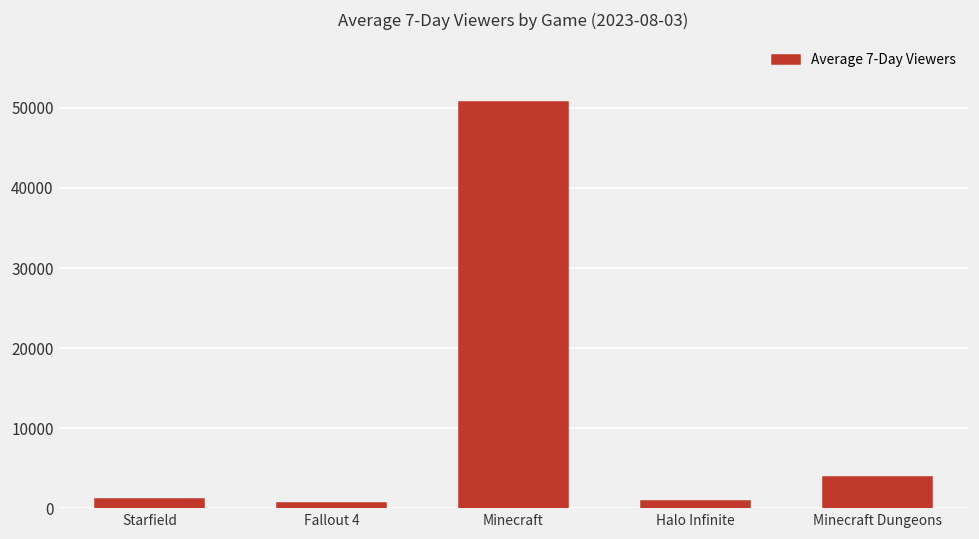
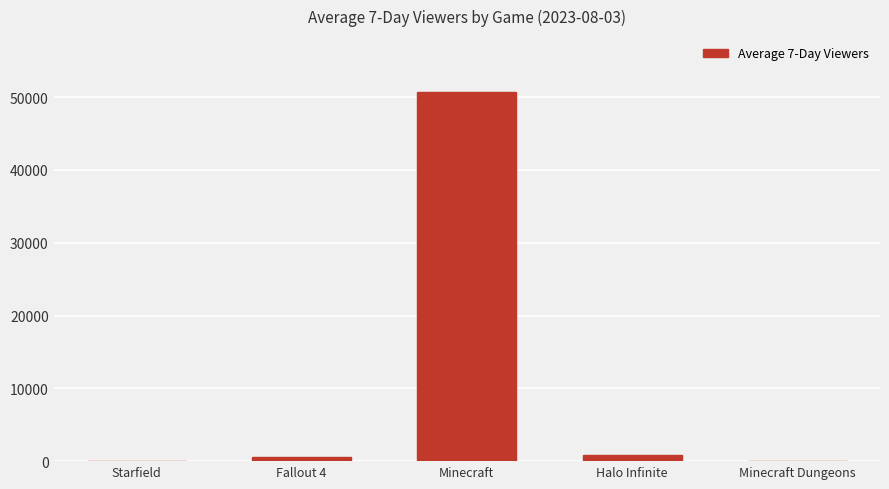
Starfield: 1000 -> 0
Minecraft Dungeons: 4000 -> 0
